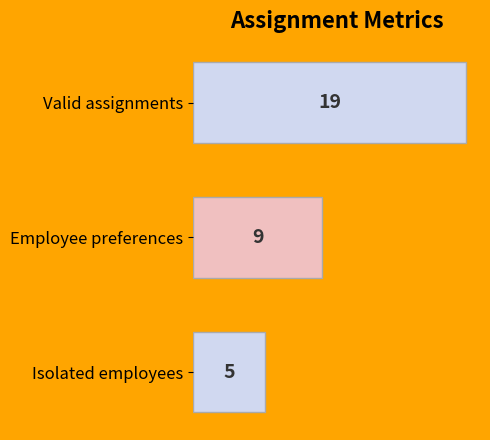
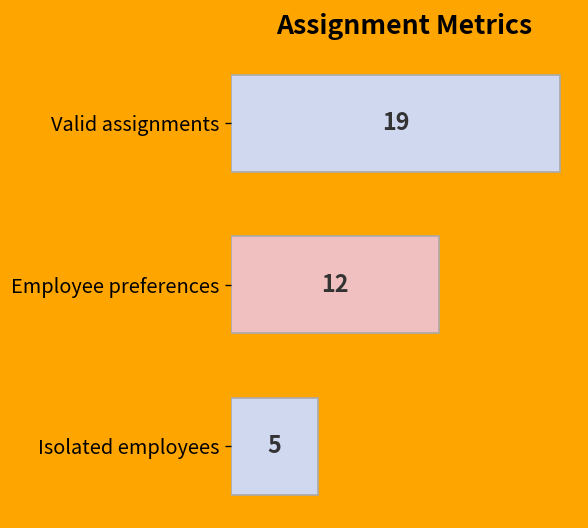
Employee preferences: 9 -> 12
